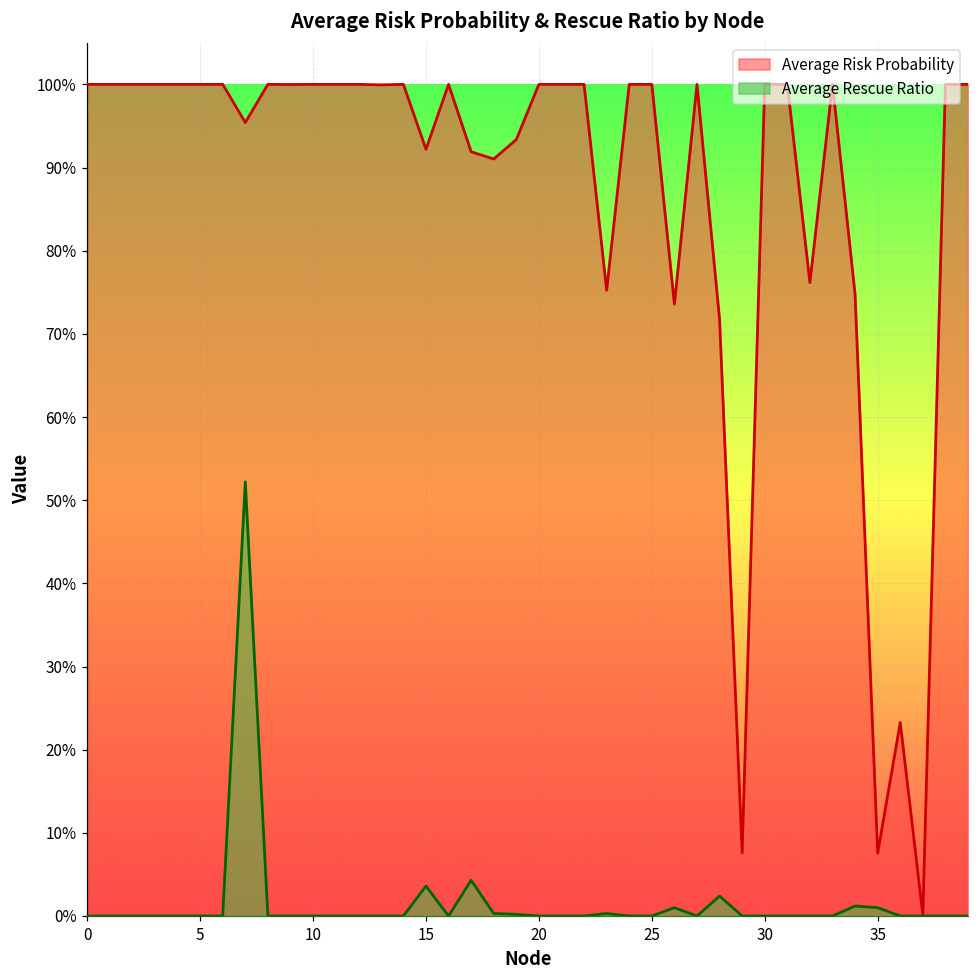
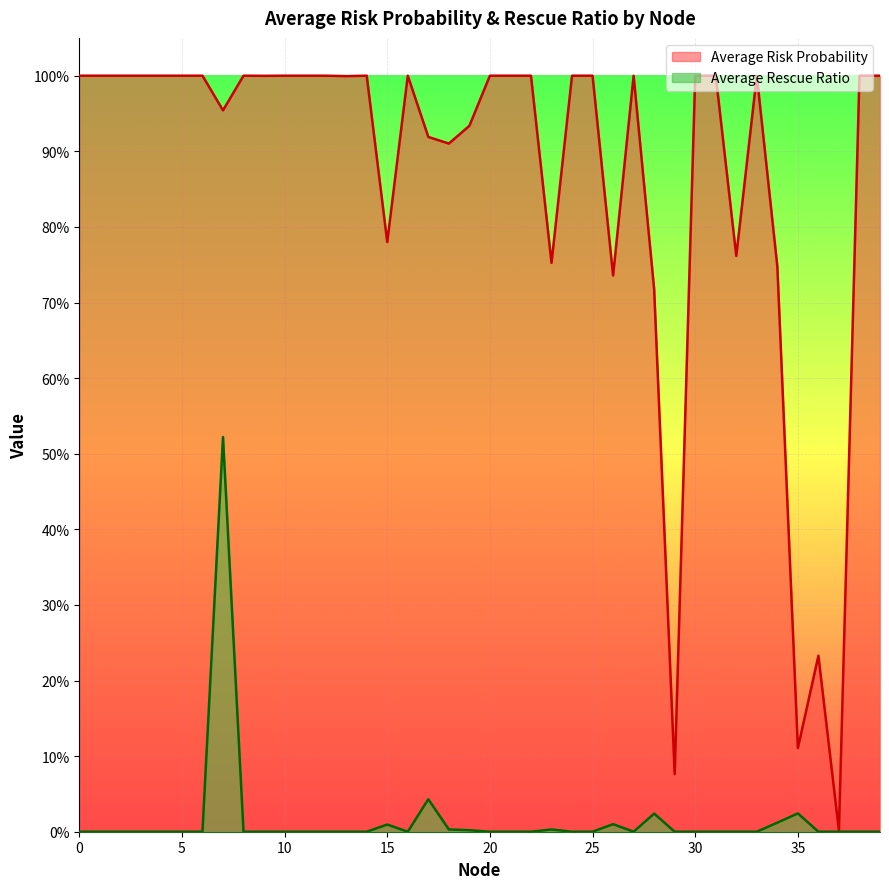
Average Risk Probability, 15: 92% -> 78%
Average Rescue Ratio, 15: 4% -> 1%
Average Risk Probability, 35: 8% -> 11%
Average Rescue Ratio, 35: 1% -> 2%
